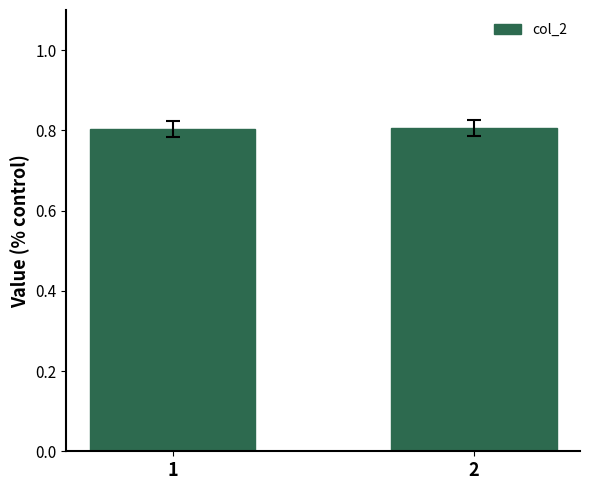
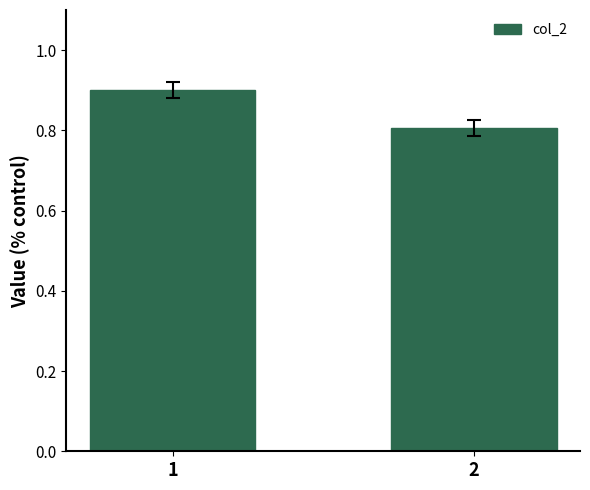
col_2, 1: 0.80 -> 0.90
